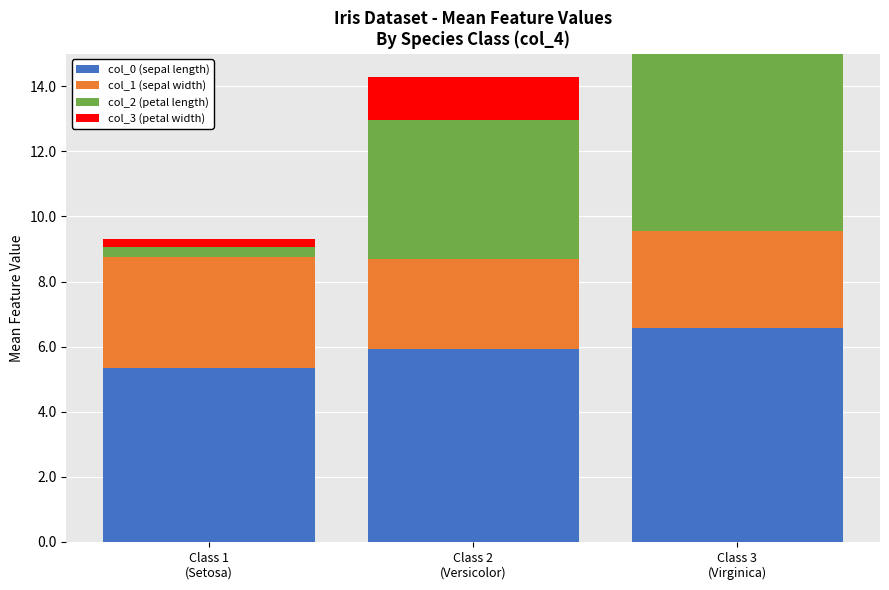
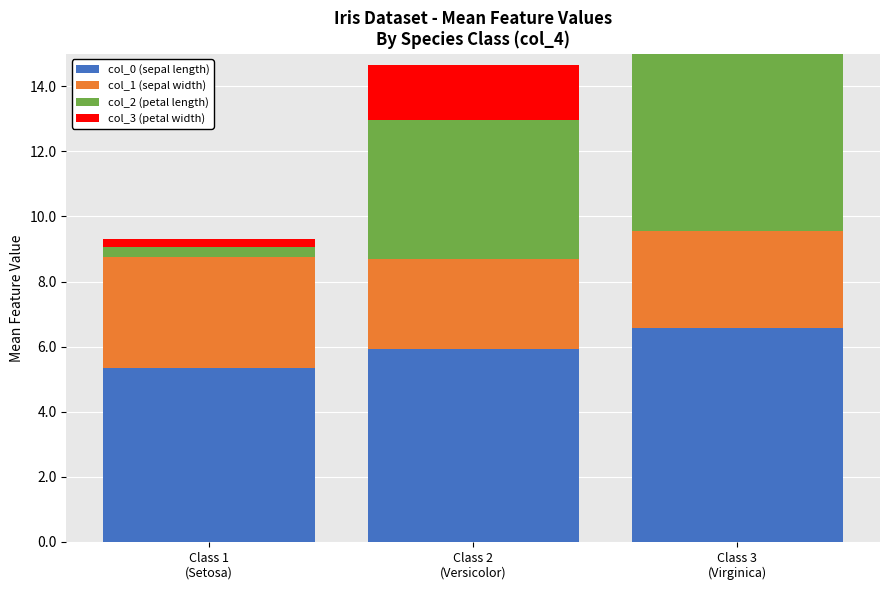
col_3 (petal width), Class 2 (Versicolor): 1.3 -> 1.7
